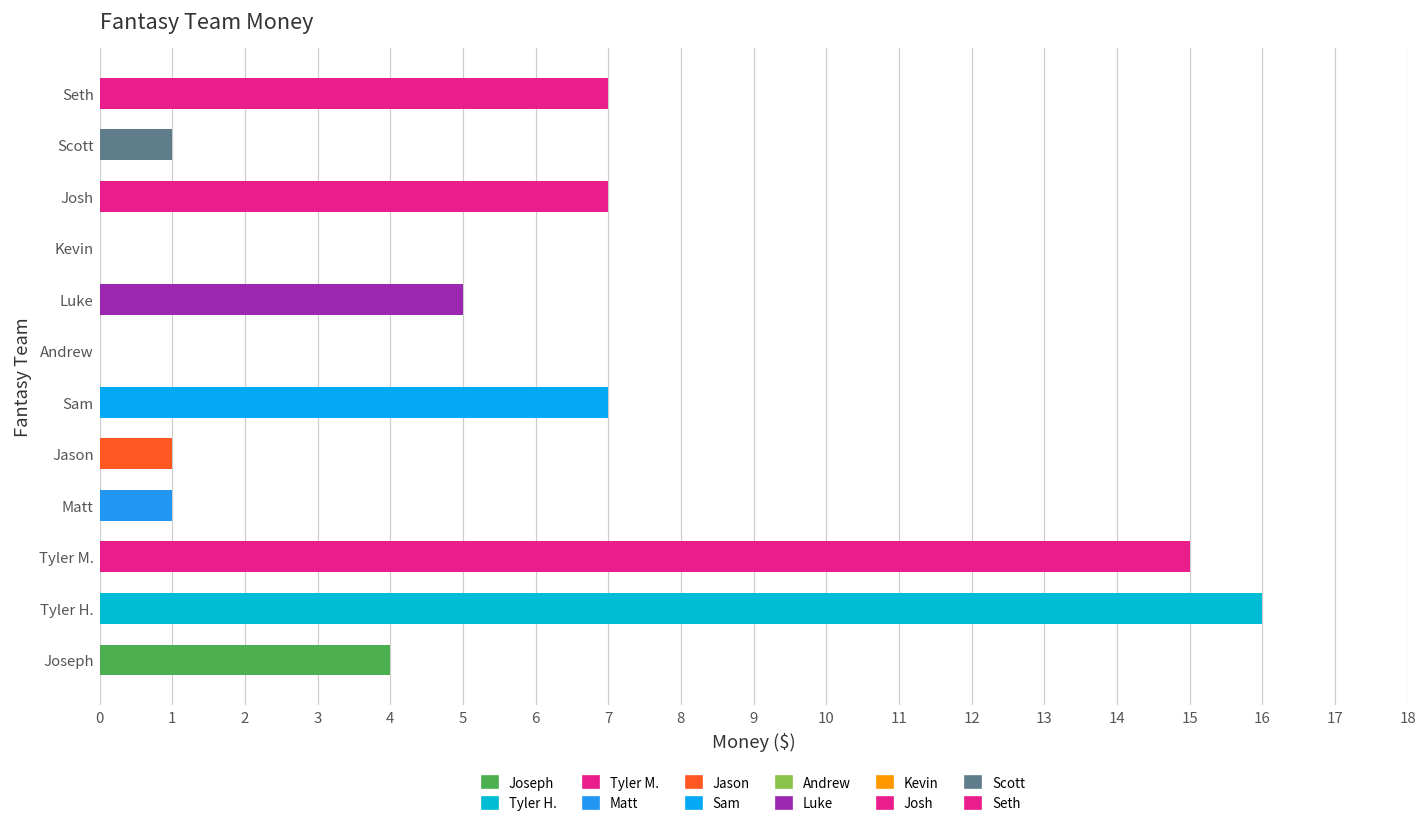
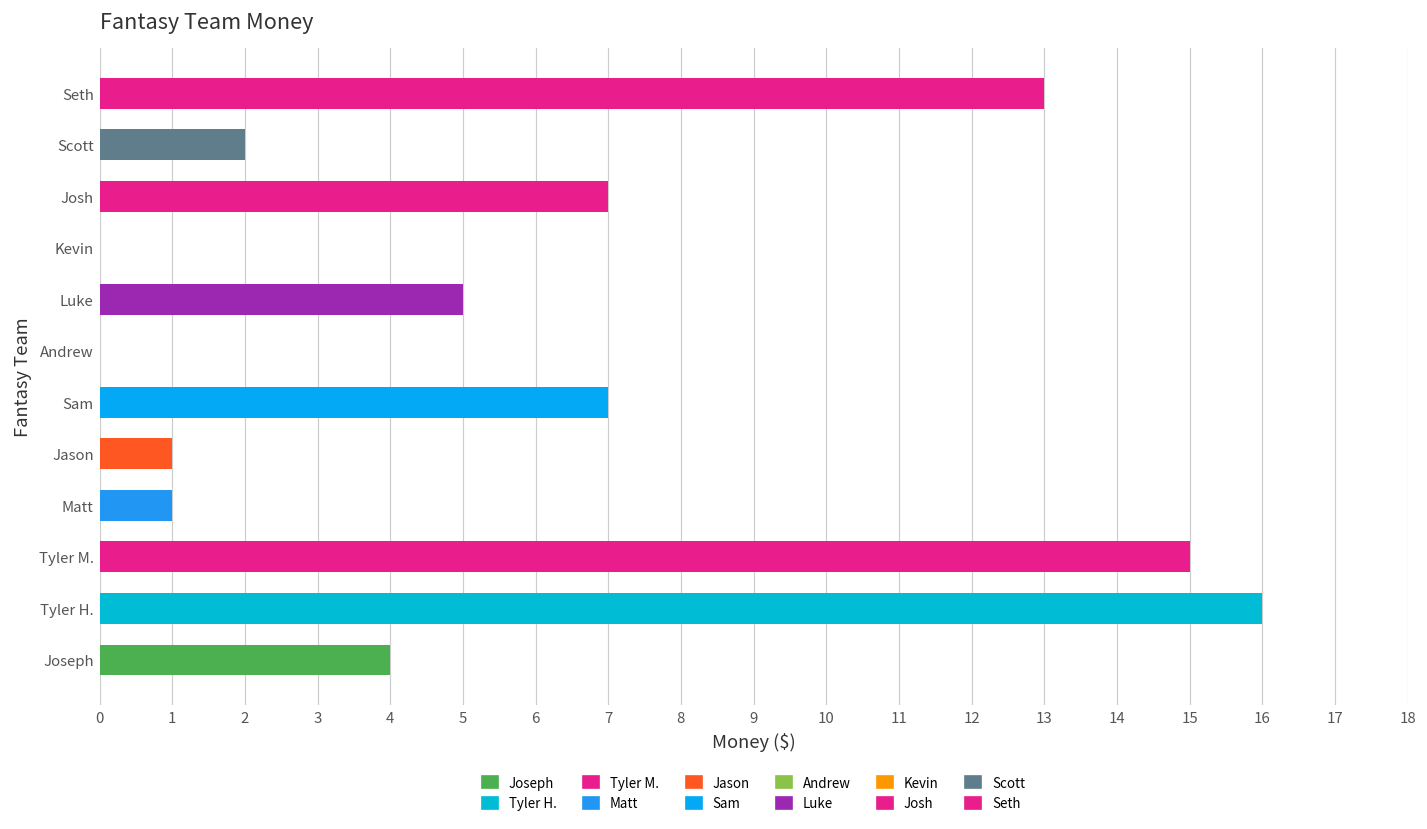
Seth: 7 -> 13
Scott: 1 -> 2
